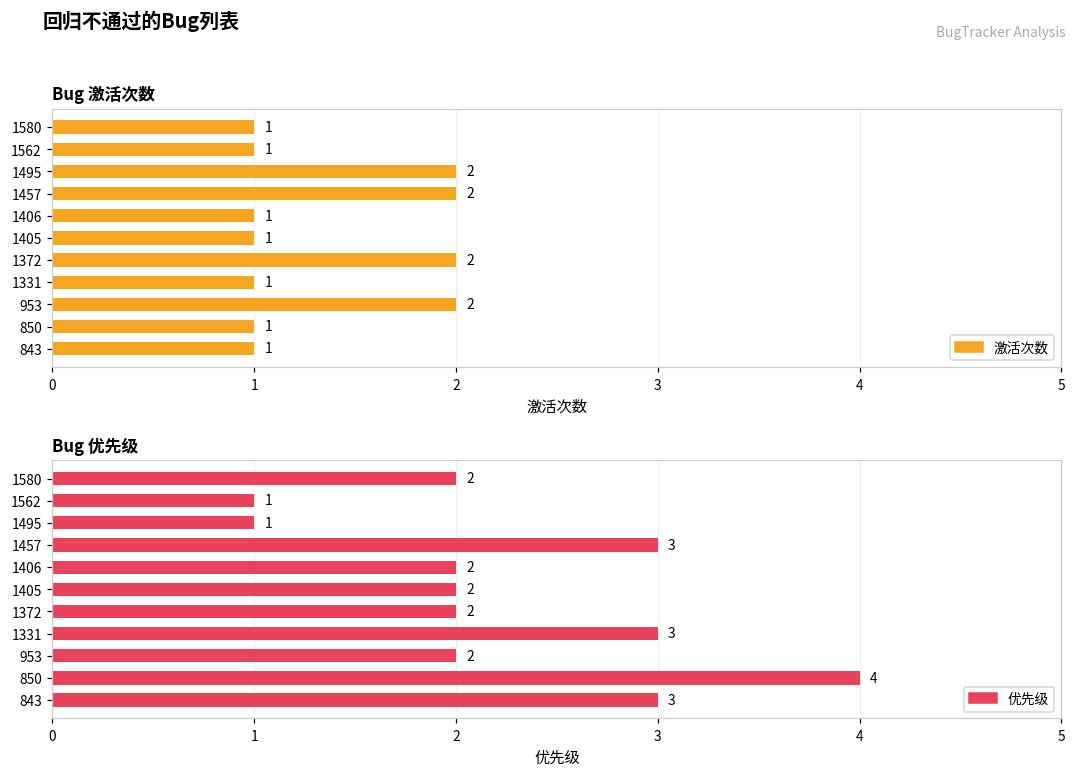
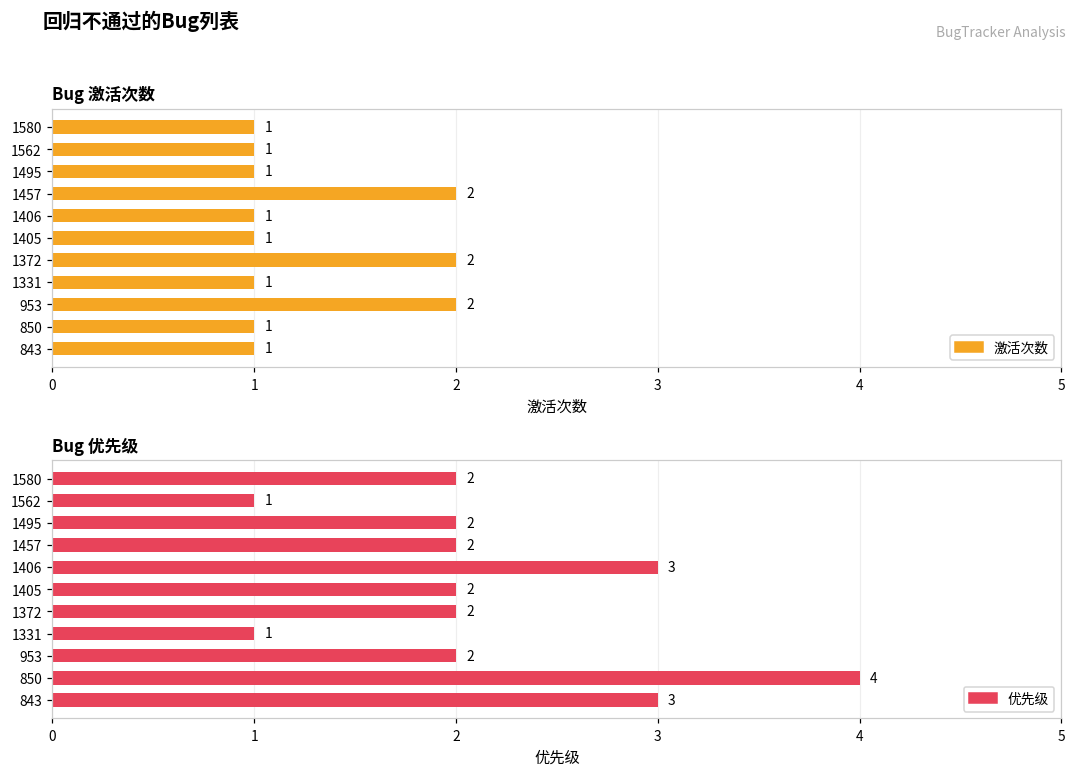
Bug 激活次数, 1495: 2 -> 1
Bug 优先级, 1495: 1 -> 2
Bug 优先级, 1457: 3 -> 2
Bug 优先级, 1406: 2 -> 3
Bug 优先级, 1331: 3 -> 1
